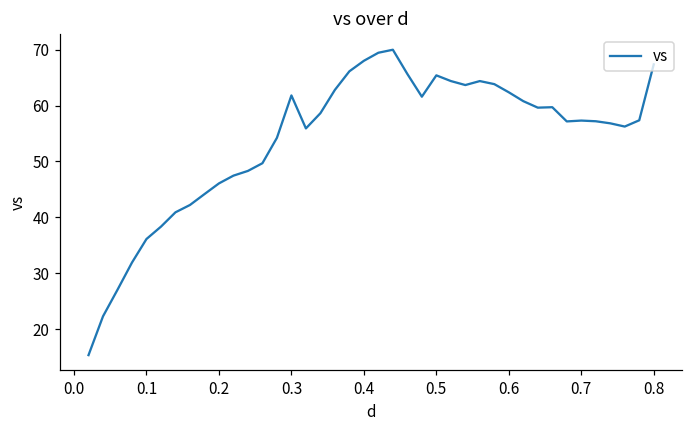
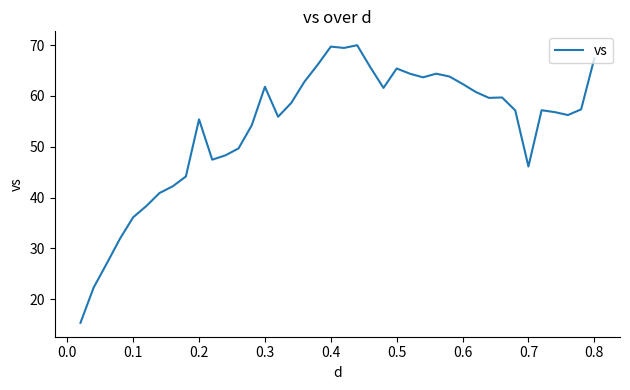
0.2: 46 -> 55
0.4: 68 -> 70
0.7: 57 -> 46
